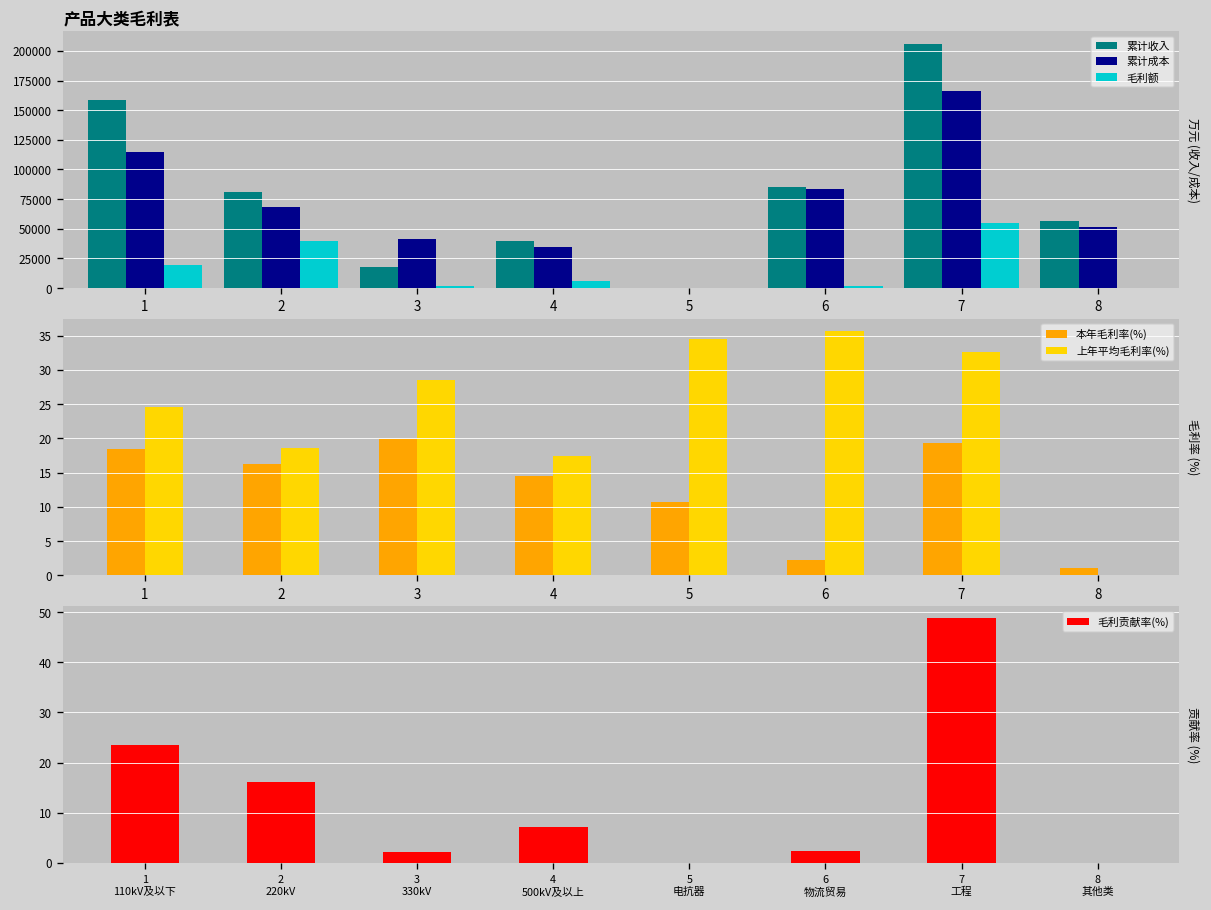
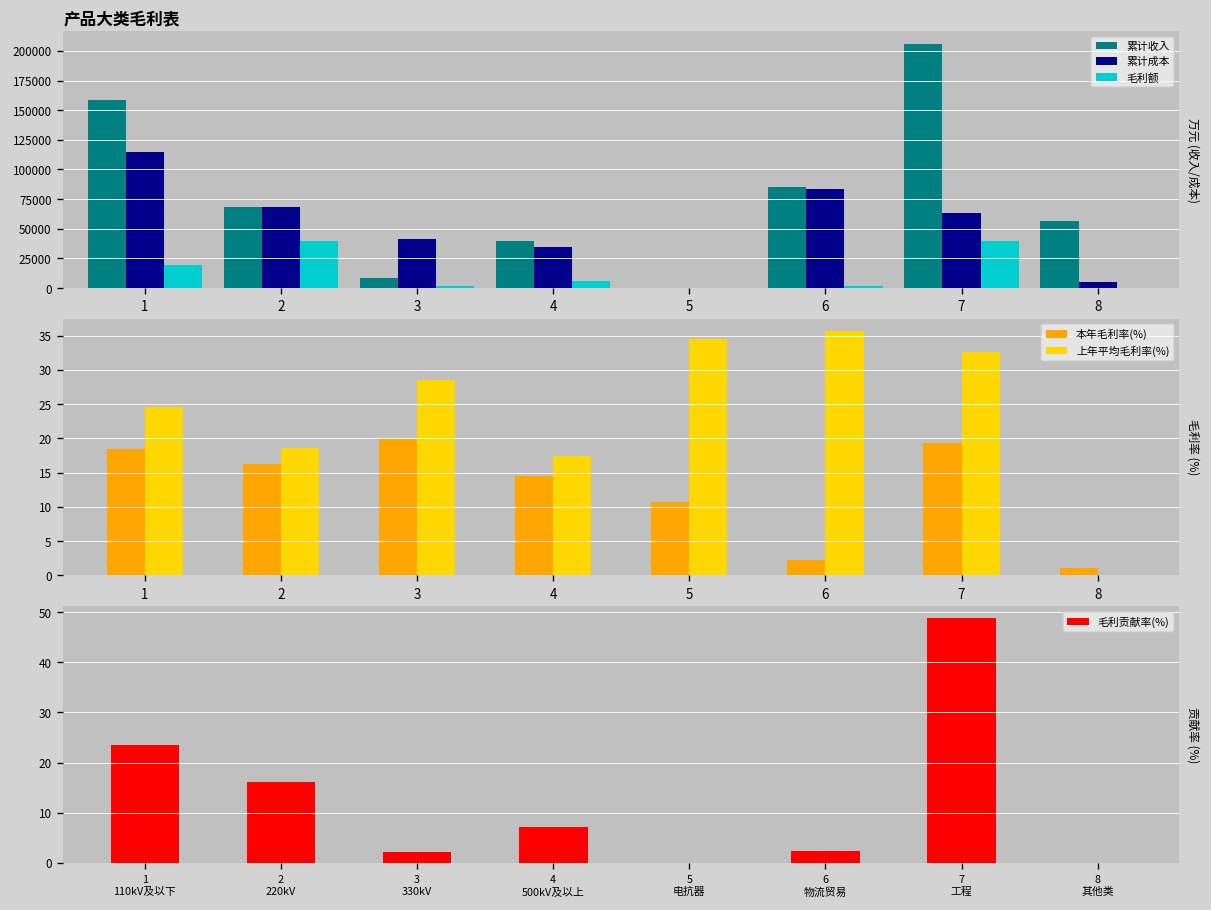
产品大类毛利表, 累计收入, 2: 80000 -> 70000
产品大类毛利表, 累计收入, 3: 20000 -> 10000
产品大类毛利表, 累计成本, 7: 170000 -> 60000
产品大类毛利表, 毛利额, 7: 60000 -> 40000
产品大类毛利表, 累计成本, 8: 50000 -> 10000
